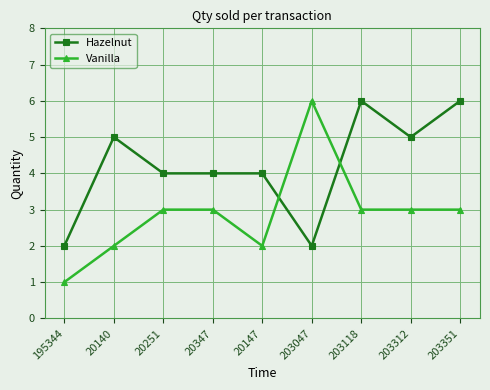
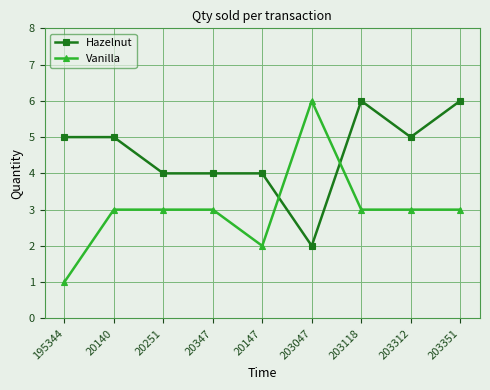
Hazelnut, 195344: 2 -> 5
Vanilla, 20140: 2 -> 3
